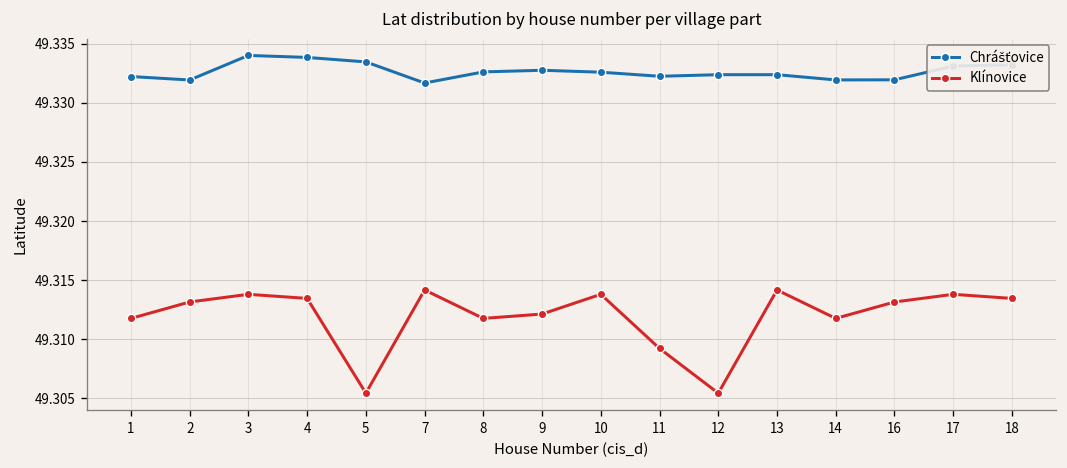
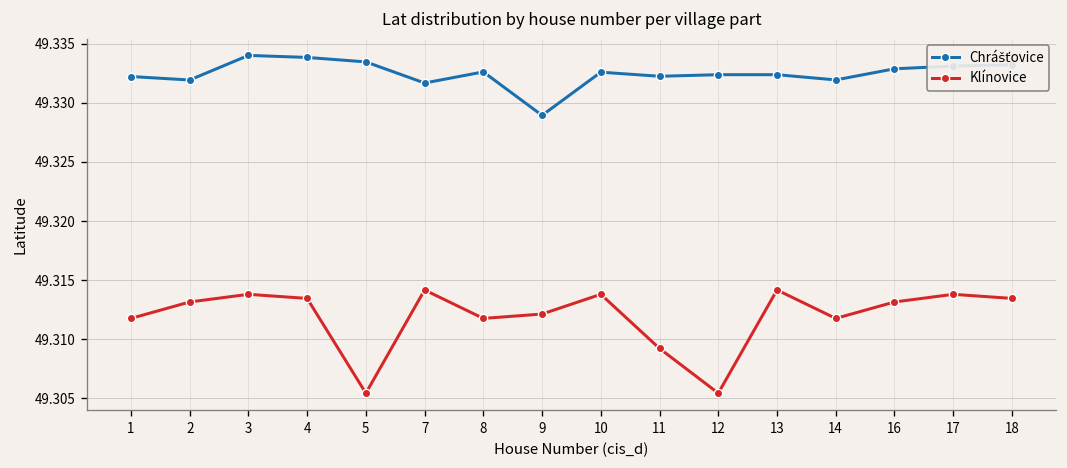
Chrášťovice, 9: 49.333 -> 49.329
Chrášťovice, 16: 49.332 -> 49.333
